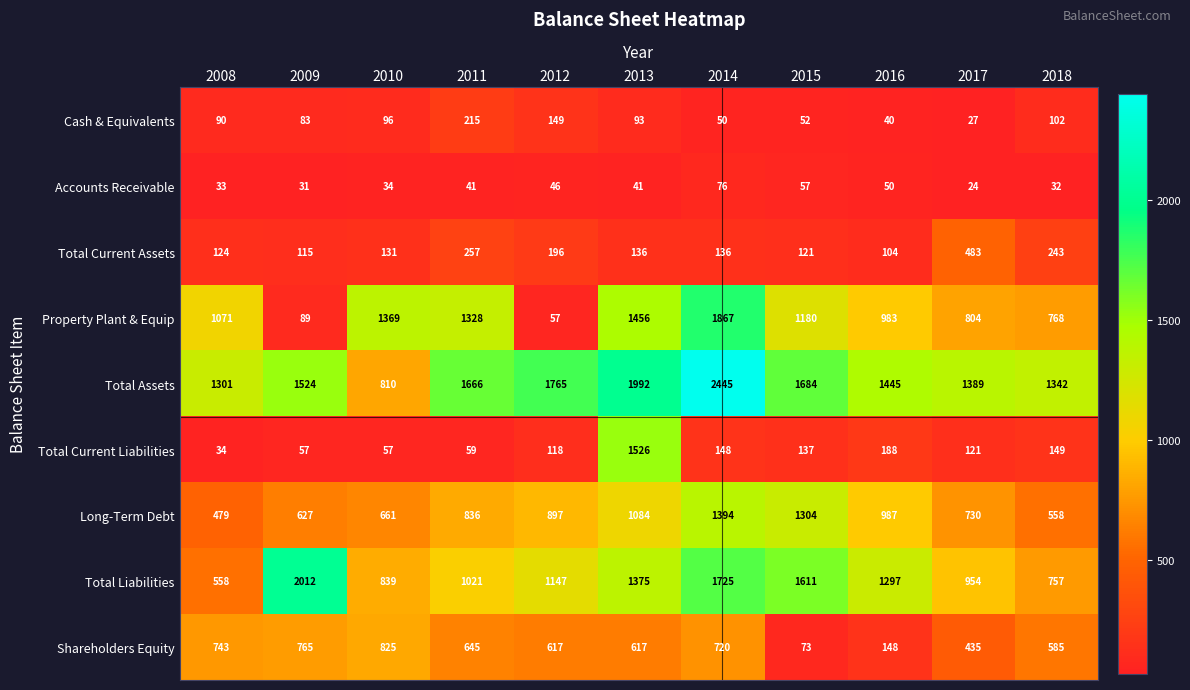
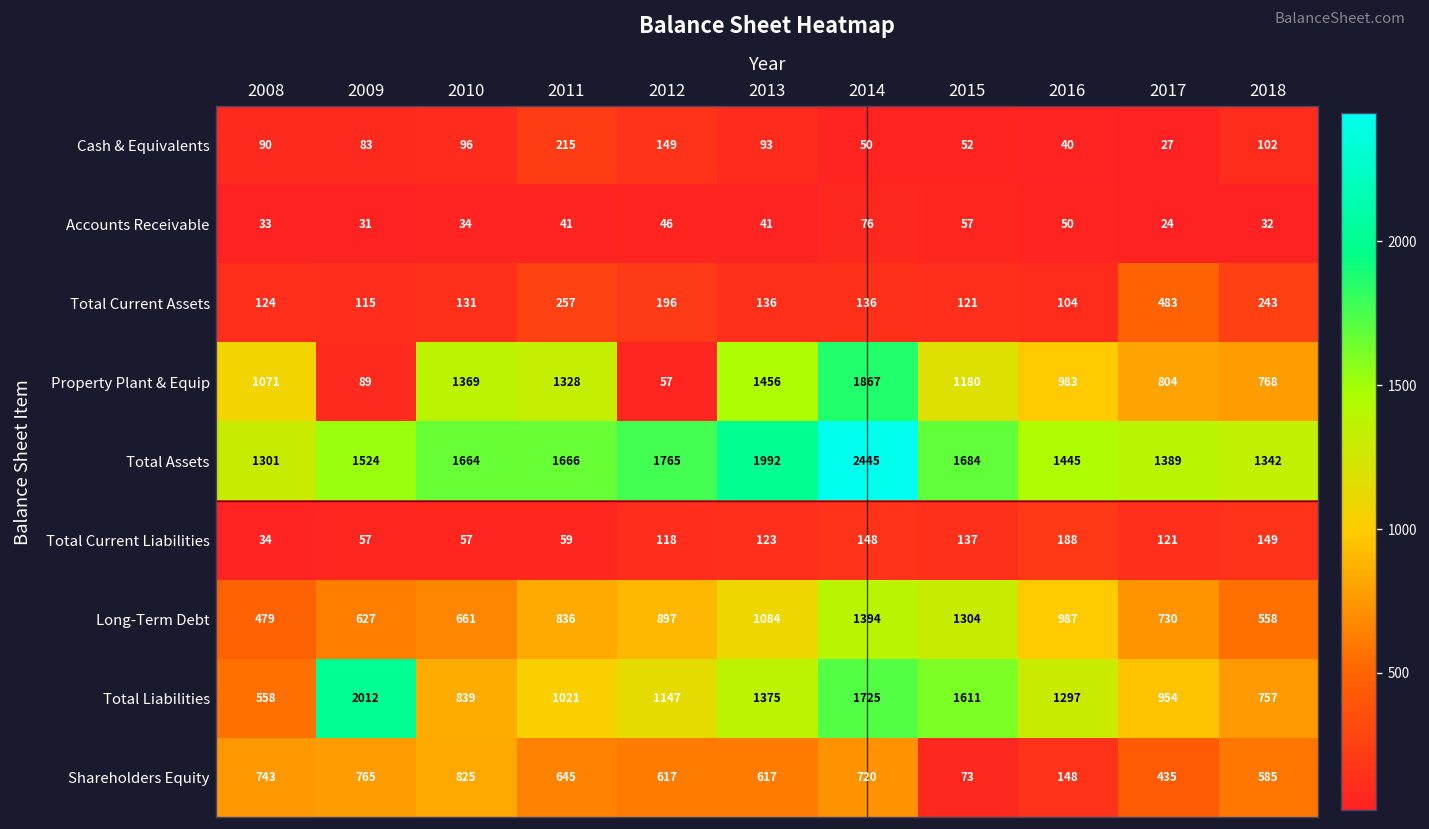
Total Assets, 2010: 810 -> 1664
Total Current Liabilities, 2013: 1526 -> 123
